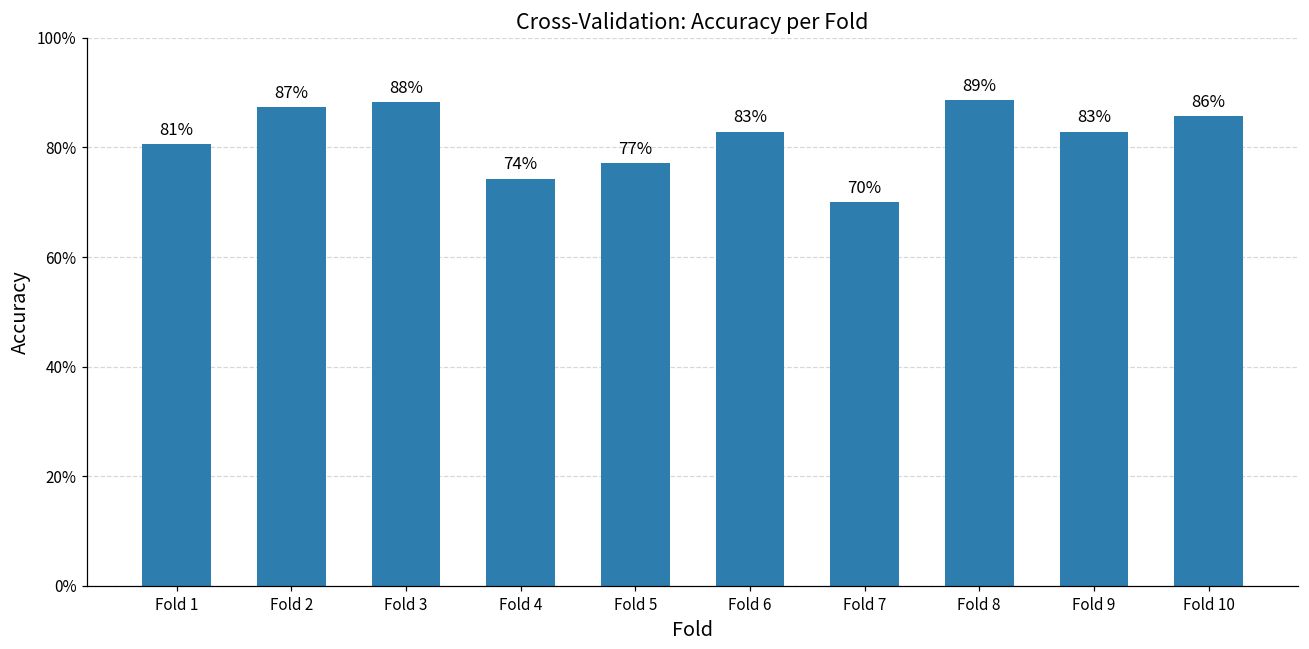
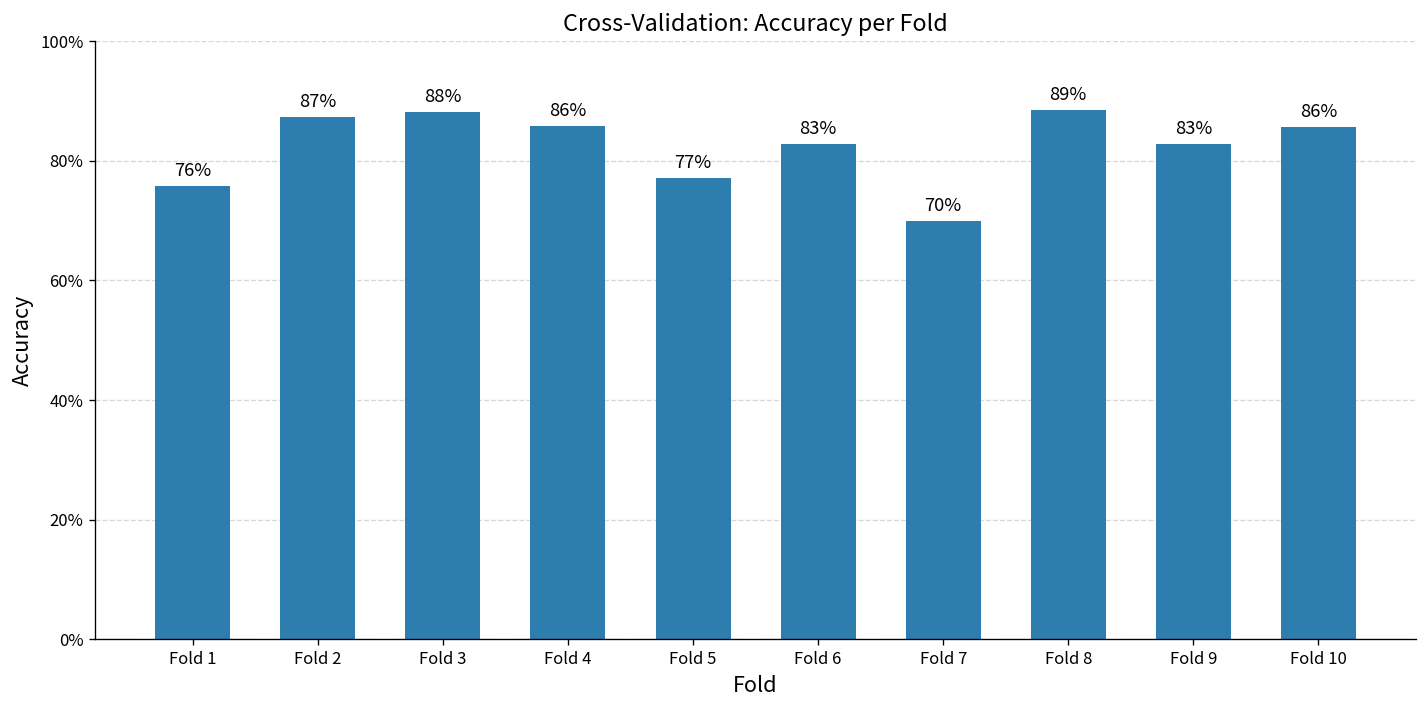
Fold 1: 81% -> 76%
Fold 4: 74% -> 86%
